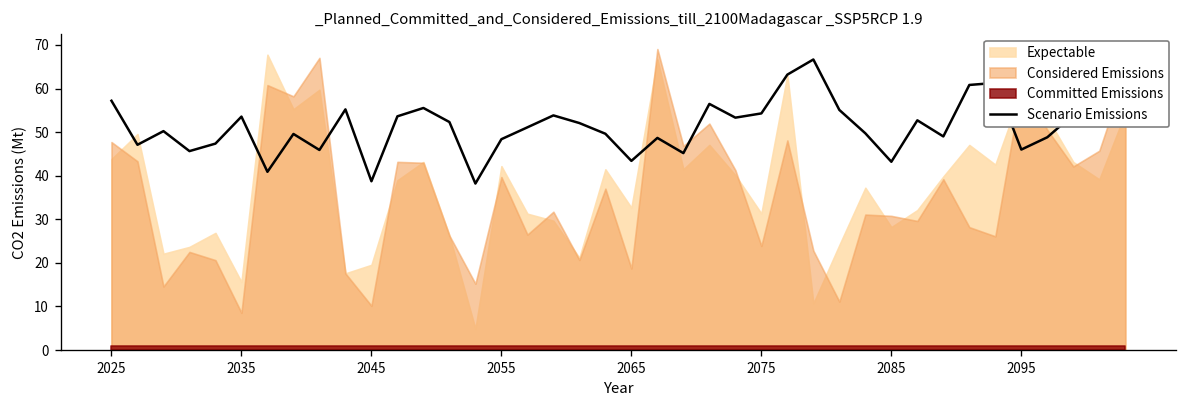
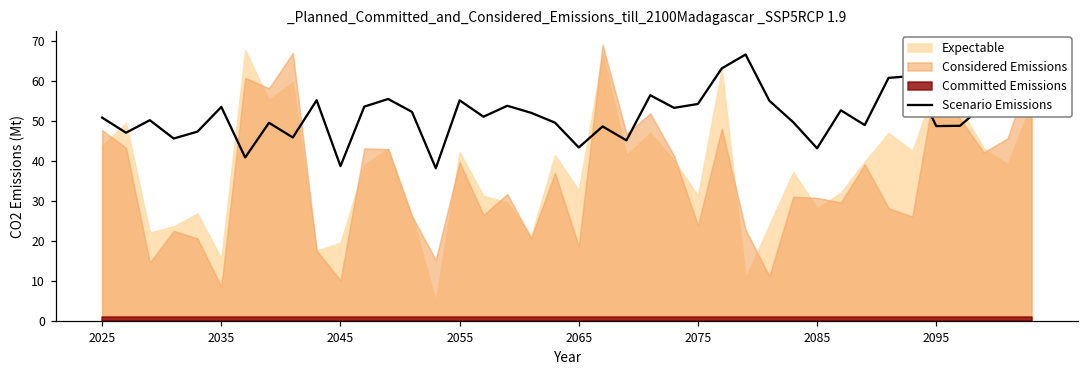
Scenario Emissions, 2025: 57 -> 51
Scenario Emissions, 2055: 48 -> 55
Scenario Emissions, 2095: 46 -> 49
